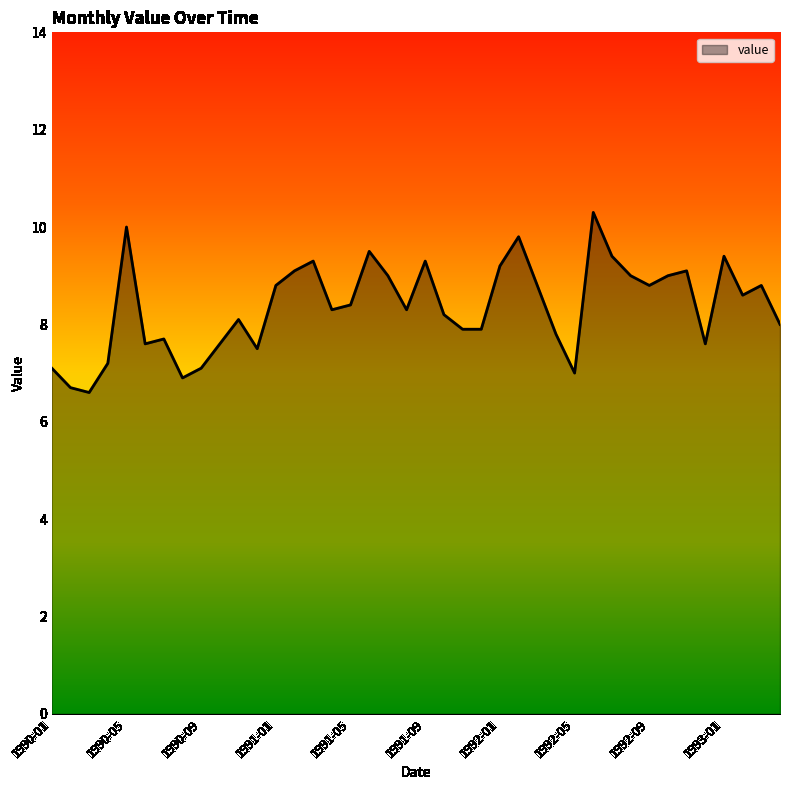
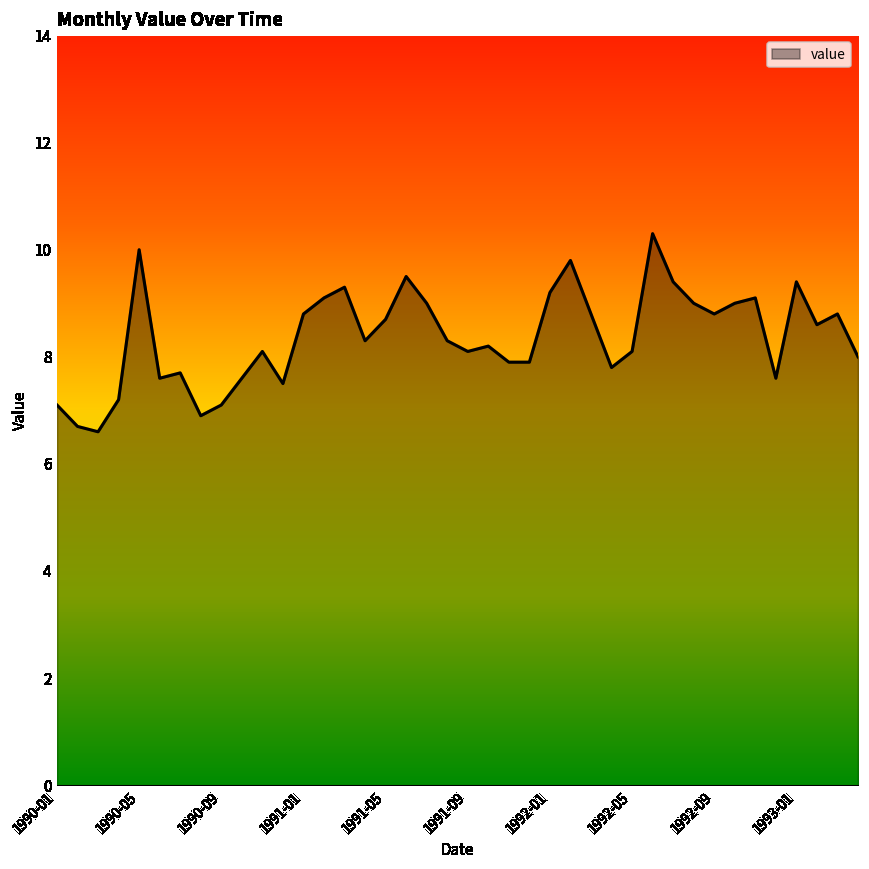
1991-05: 8.4 -> 8.7
1991-09: 9.3 -> 8.1
1992-05: 7.0 -> 8.1
